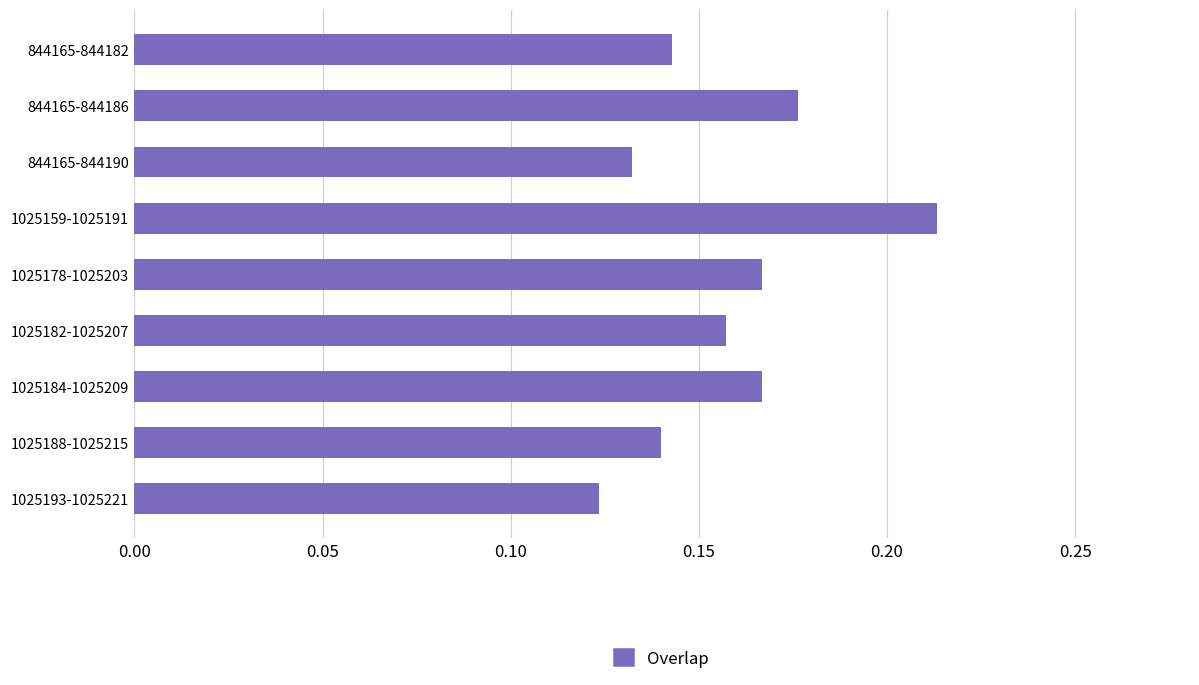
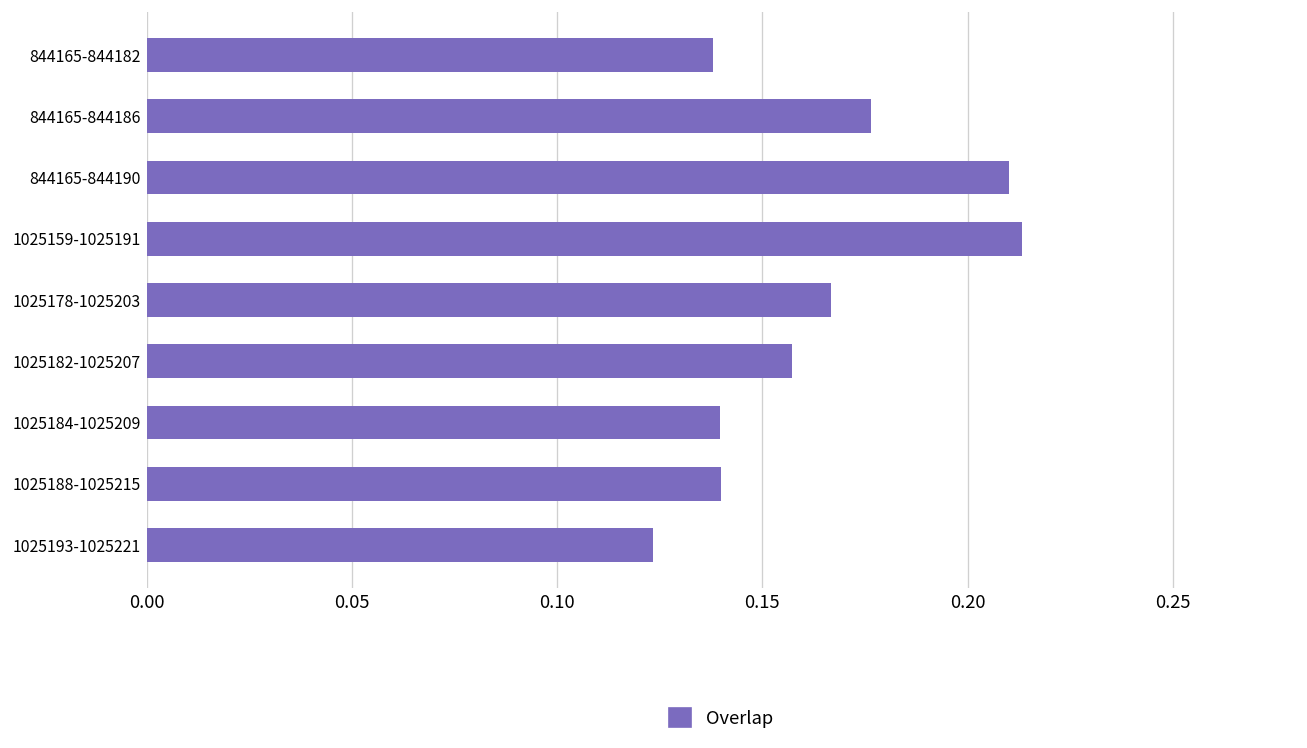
844165-844182: 0.143 -> 0.138
844165-844190: 0.132 -> 0.210
1025184-1025209: 0.167 -> 0.140
